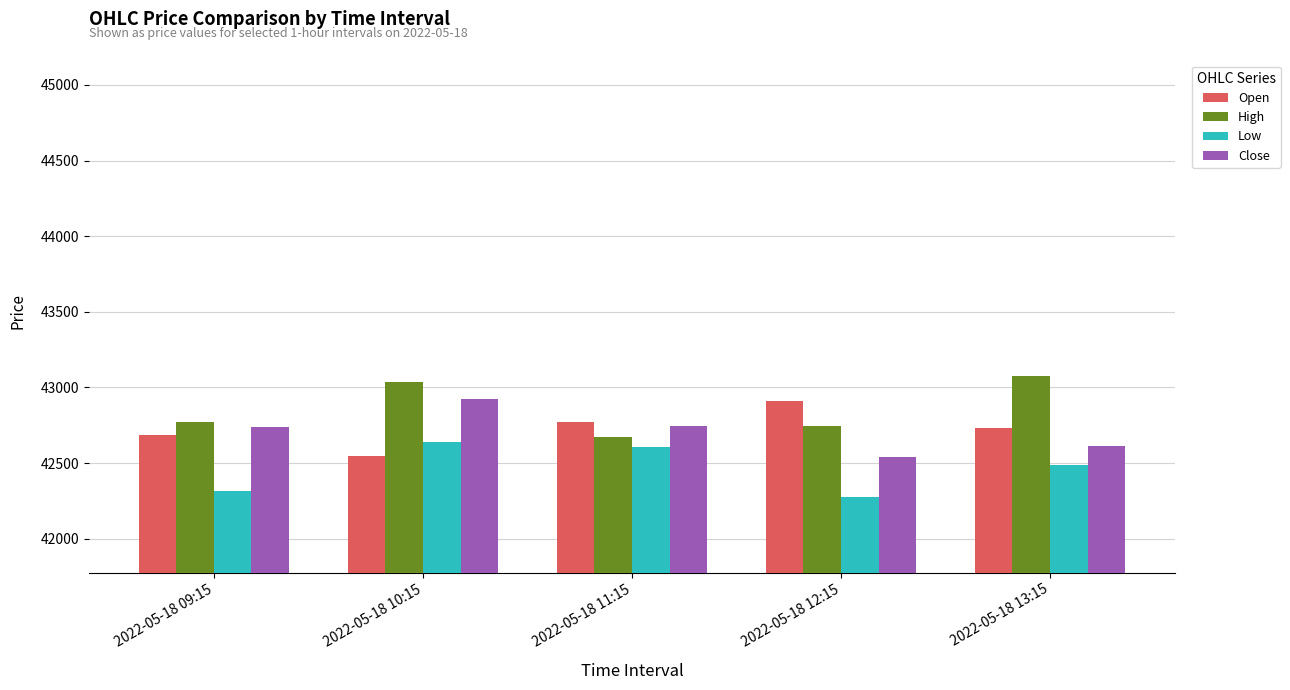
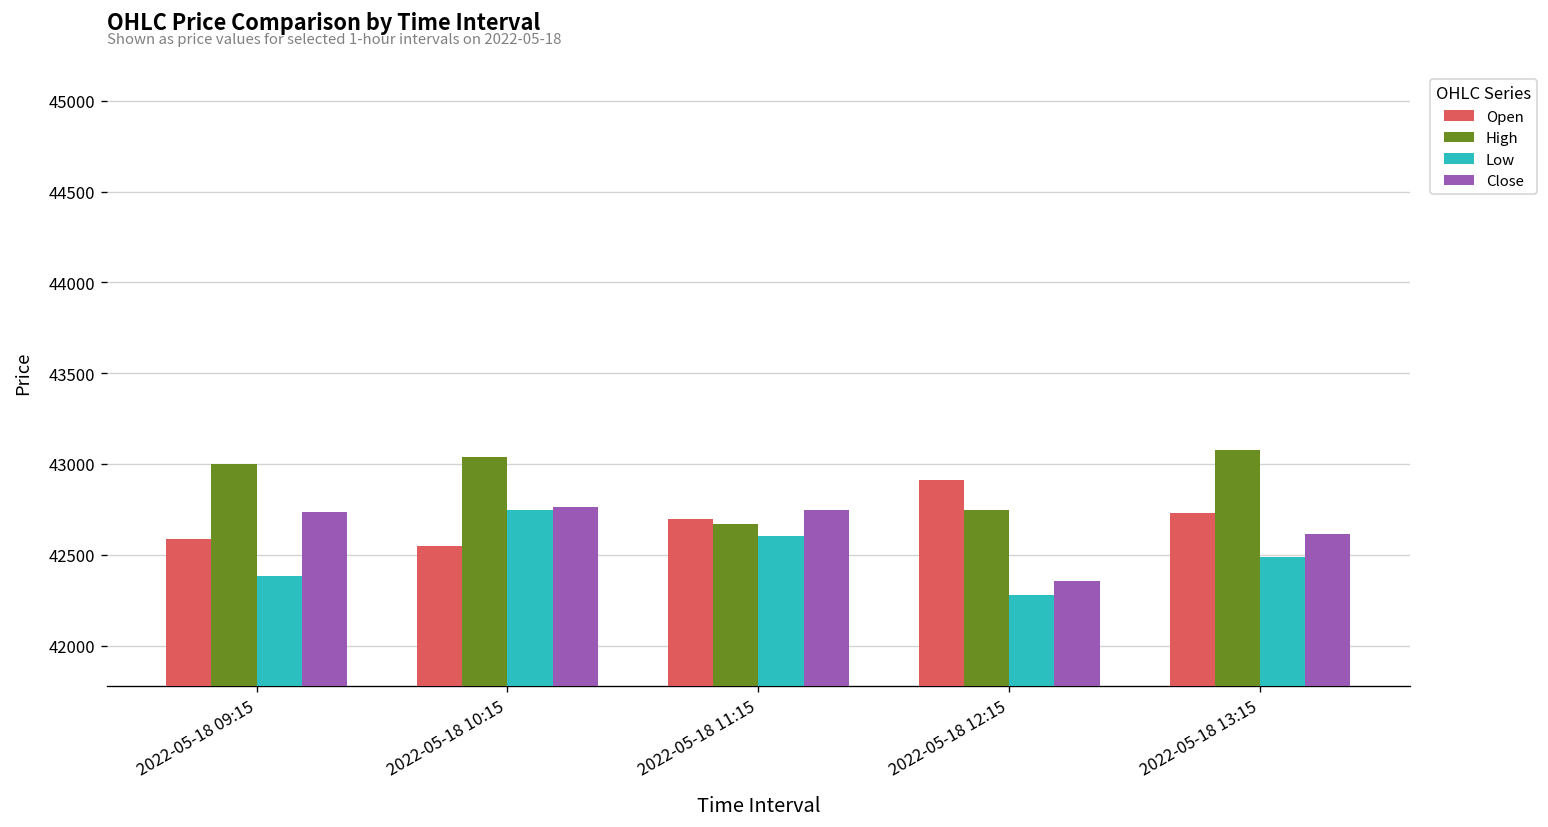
Open, 2022-05-18 09:15: 42690 -> 42590
High, 2022-05-18 09:15: 42770 -> 43000
Low, 2022-05-18 09:15: 42310 -> 42380
Low, 2022-05-18 10:15: 42640 -> 42750
Close, 2022-05-18 10:15: 42920 -> 42760
Open, 2022-05-18 11:15: 42770 -> 42700
Close, 2022-05-18 12:15: 42540 -> 42360
